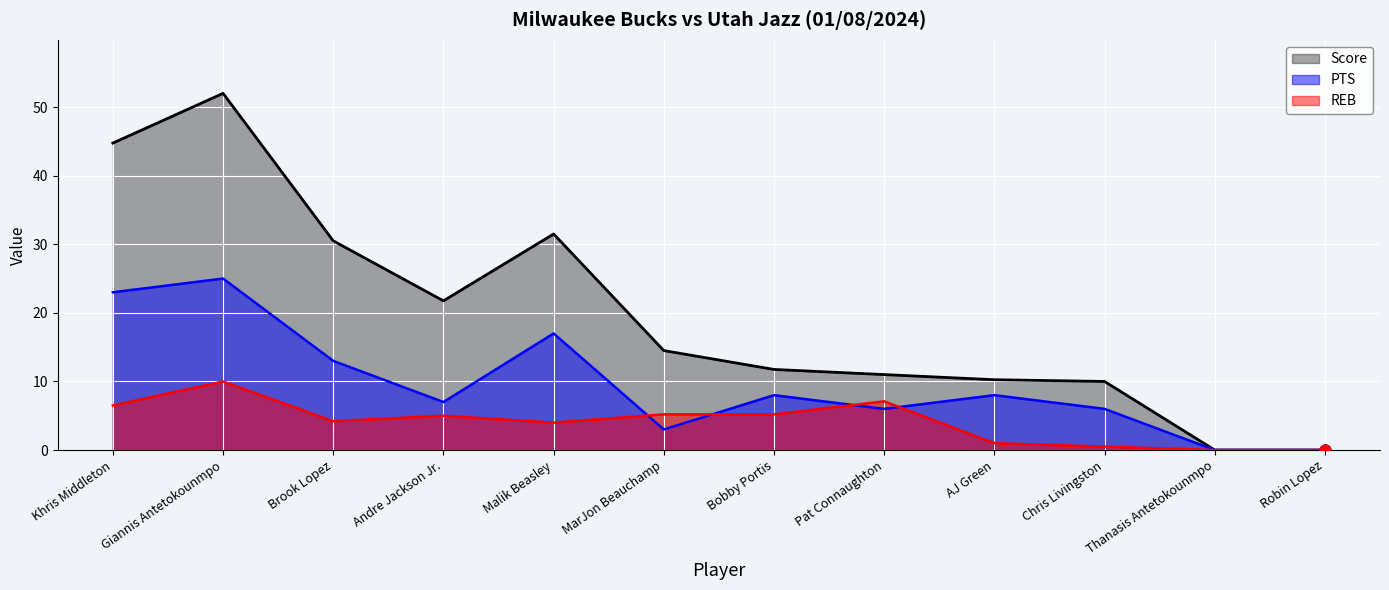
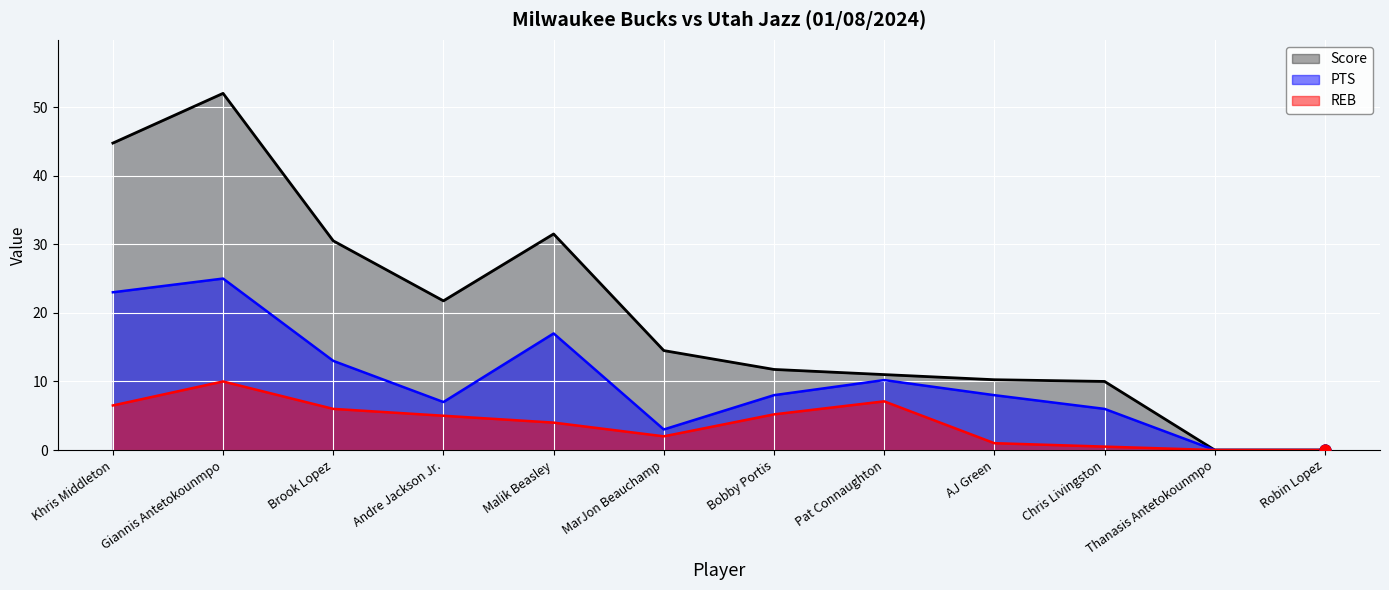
REB, Brook Lopez: 4 -> 6
REB, MarJon Beauchamp: 5 -> 2
PTS, Pat Connaughton: 6 -> 10
